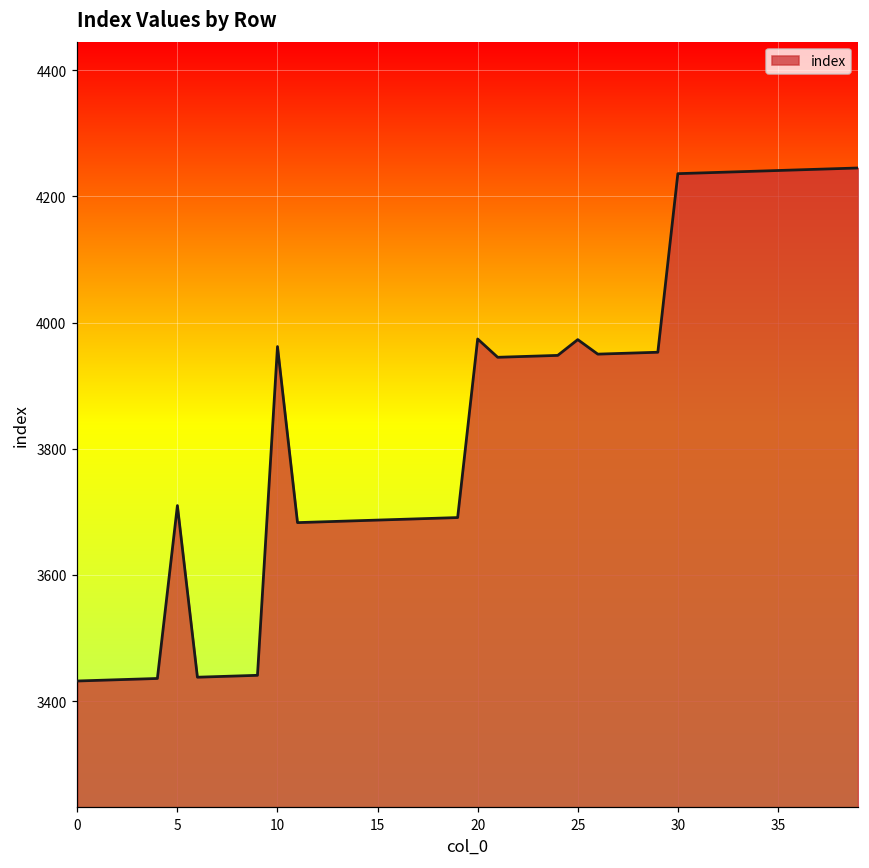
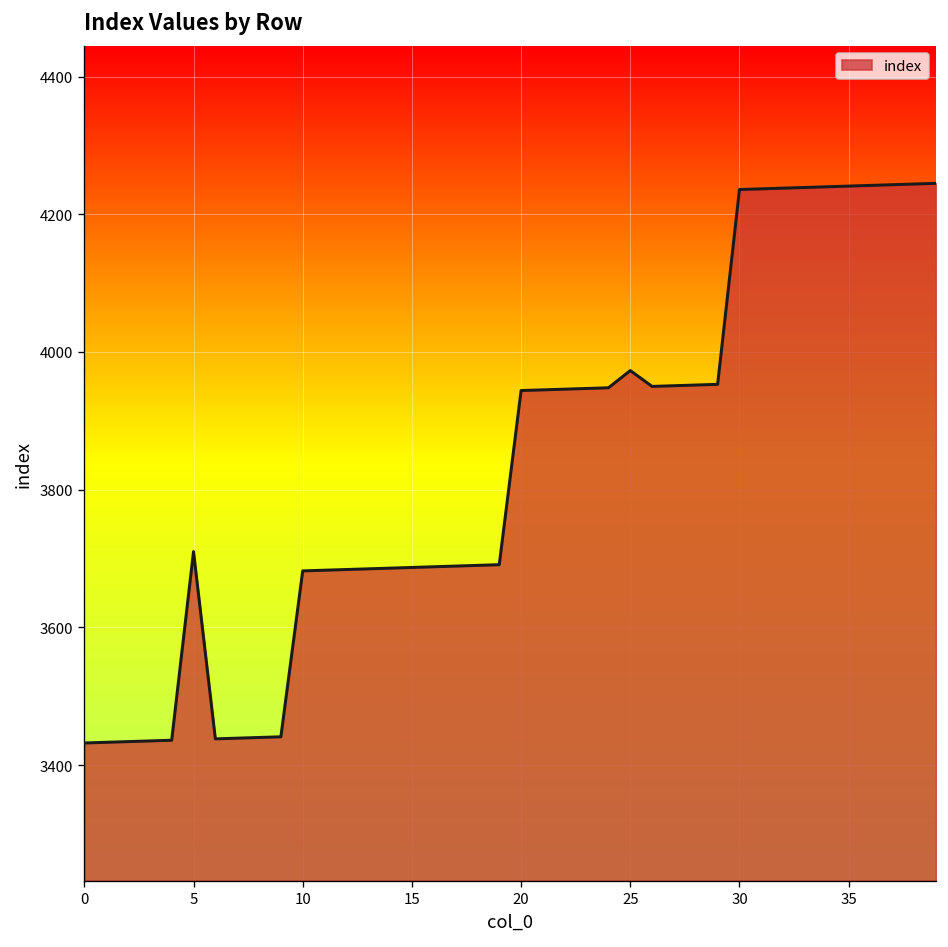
10: 3960 -> 3680
20: 3970 -> 3940
